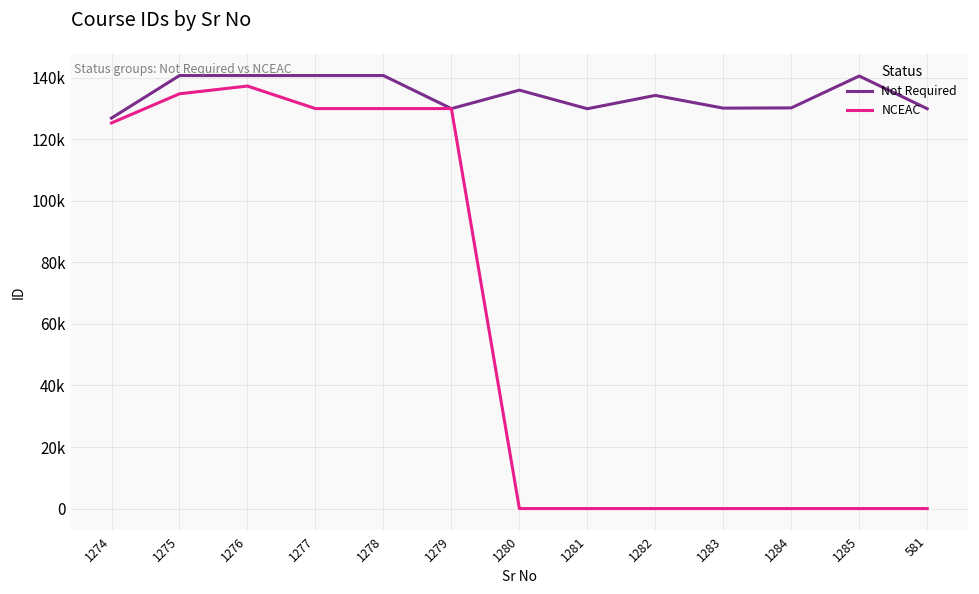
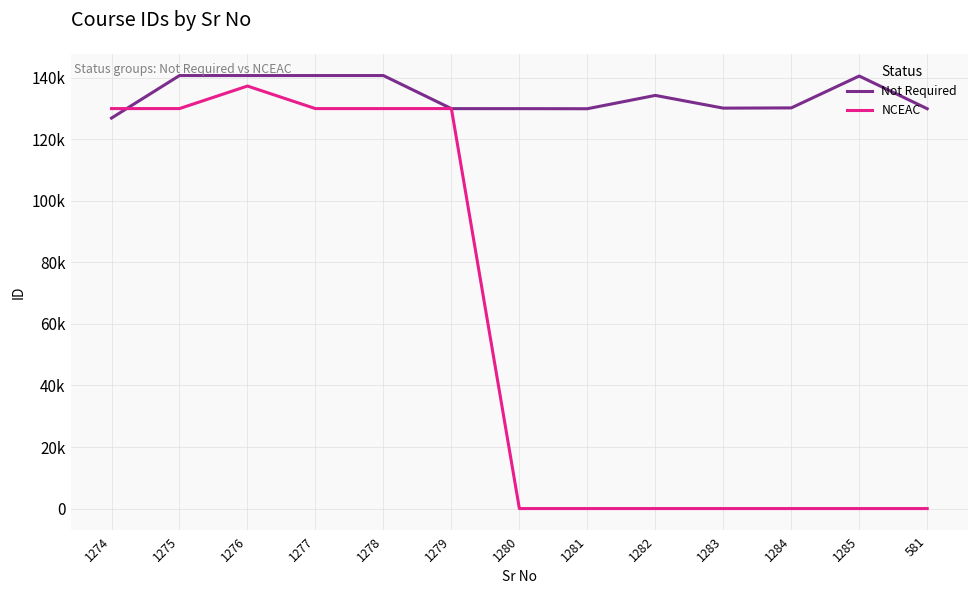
NCEAC, 1274: 125000 -> 130000
NCEAC, 1275: 135000 -> 130000
Not Required, 1280: 136000 -> 130000
